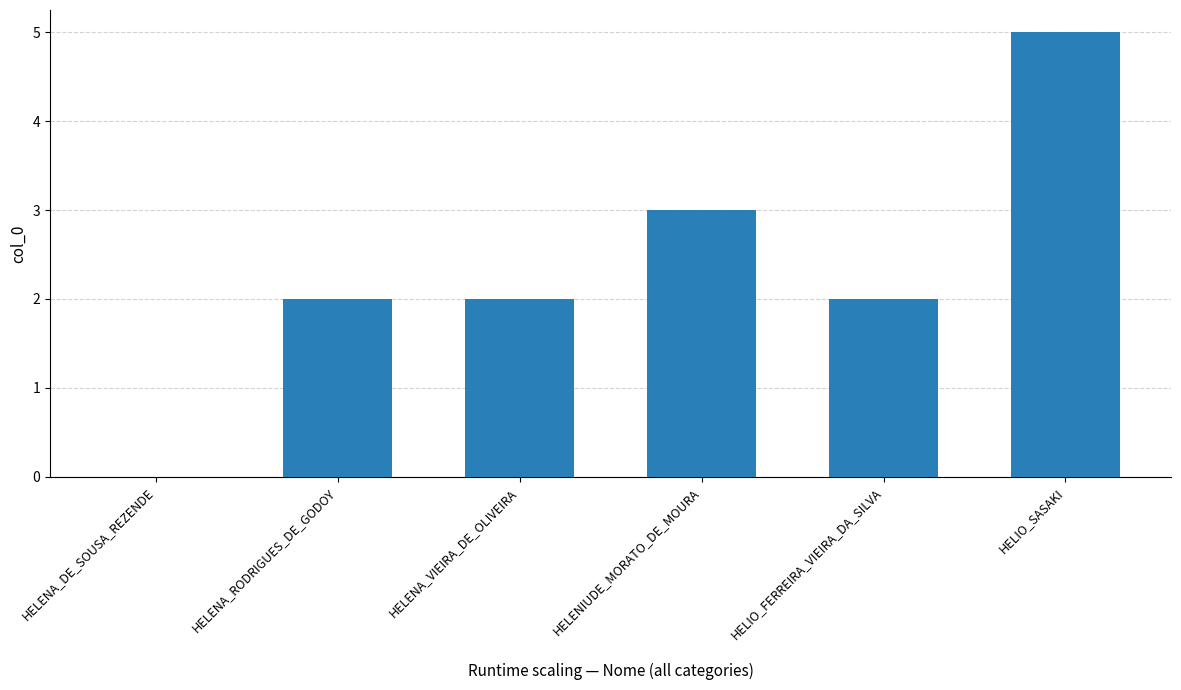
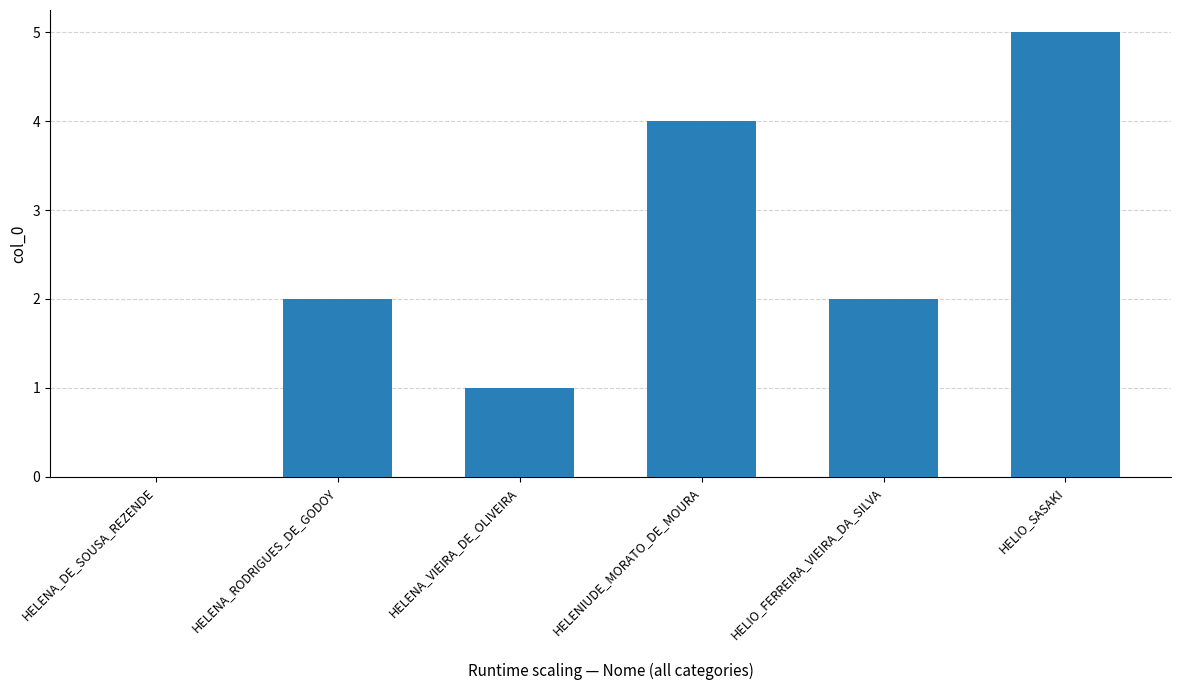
HELENA_VIEIRA_DE_OLIVEIRA: 2 -> 1
HELENIUDE_MORATO_DE_MOURA: 3 -> 4
